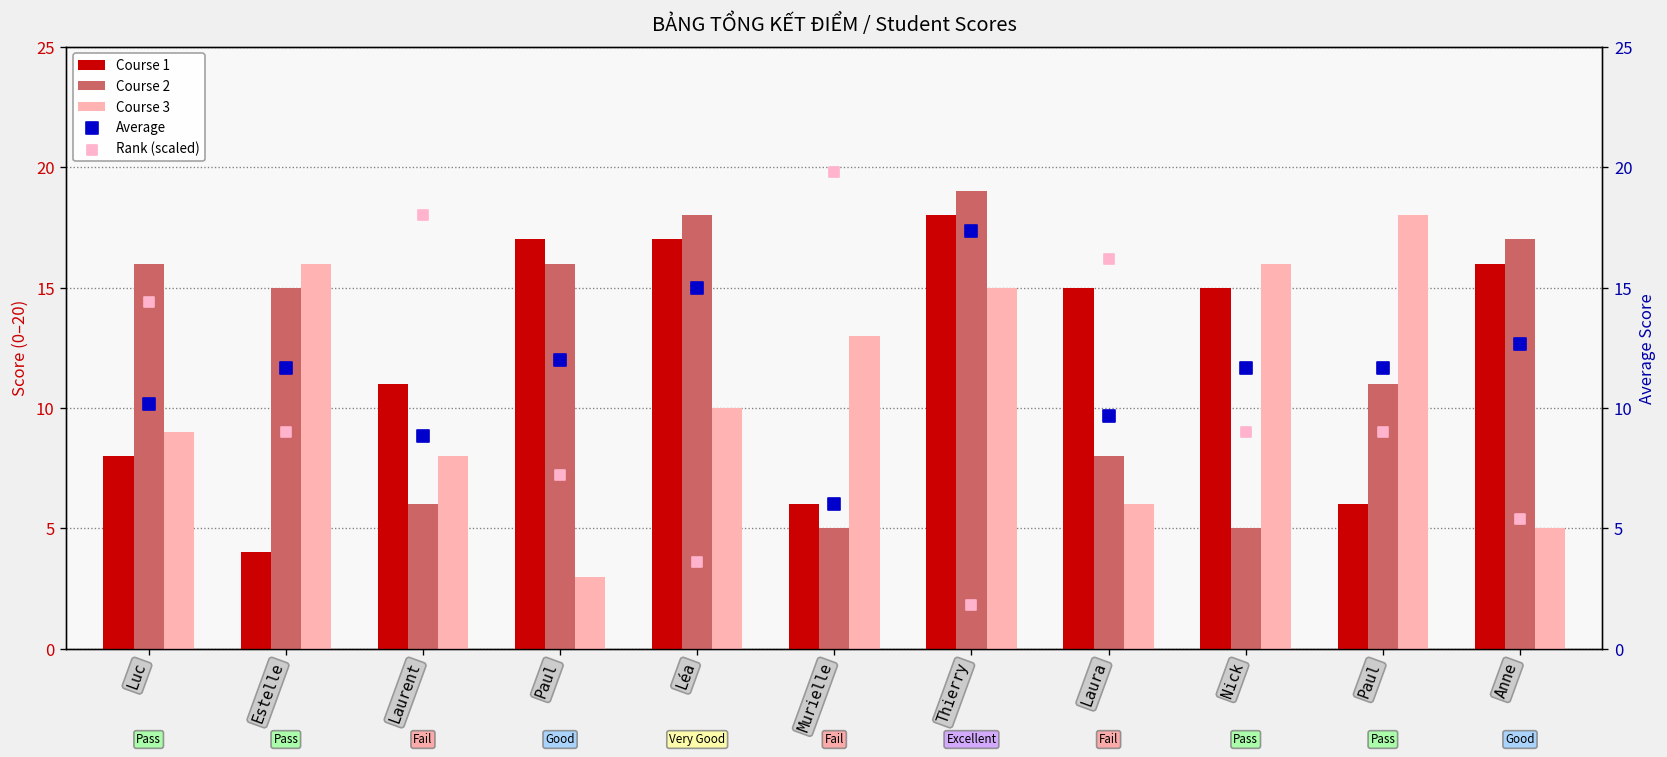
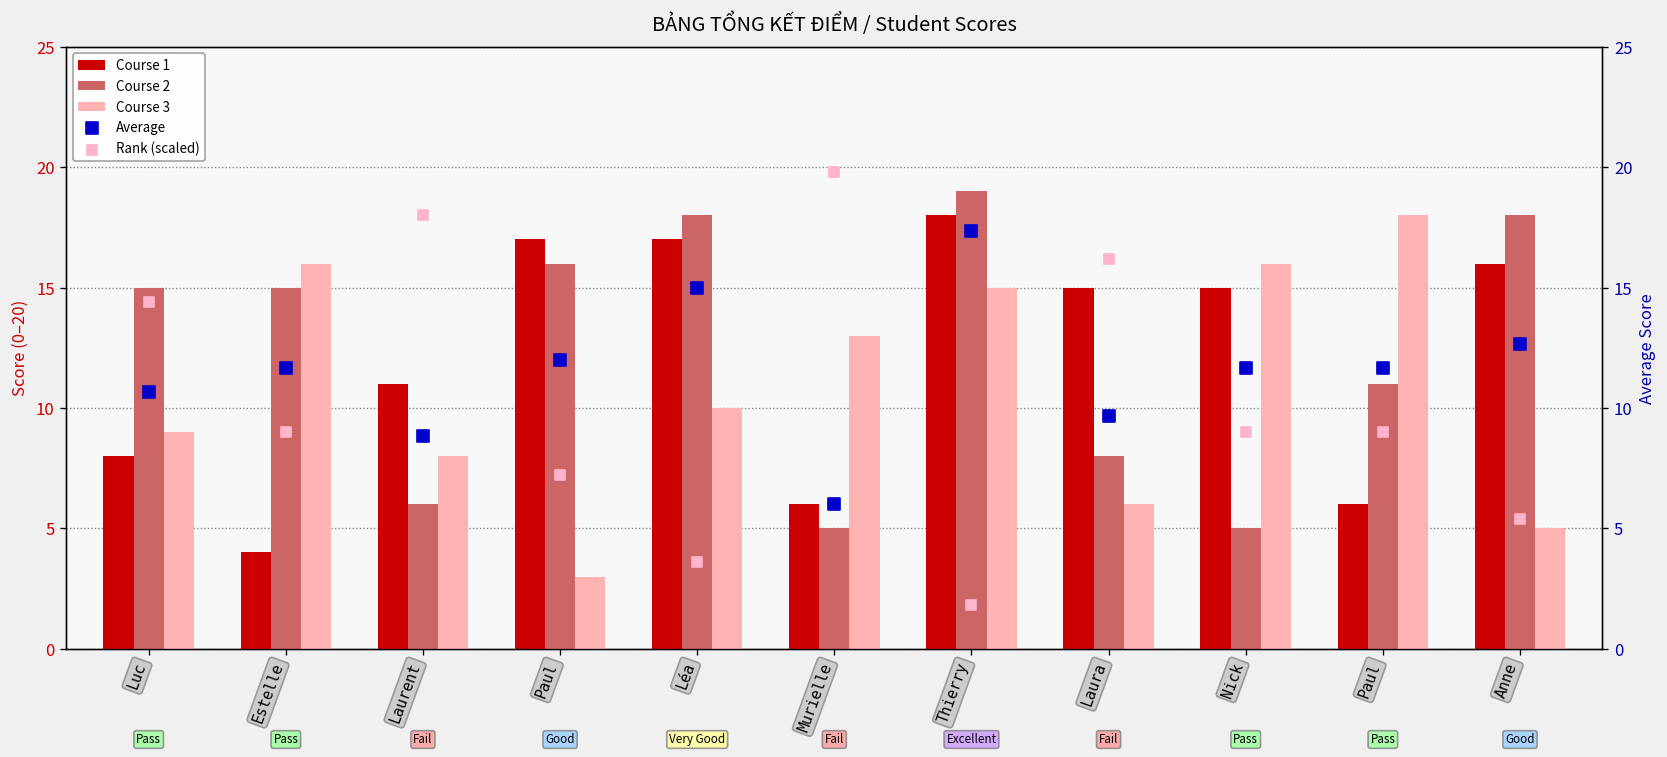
Course 2, Luc: 16 -> 15
Course 2, Anne: 17 -> 18
Average, Luc: 10.2 -> 10.7
